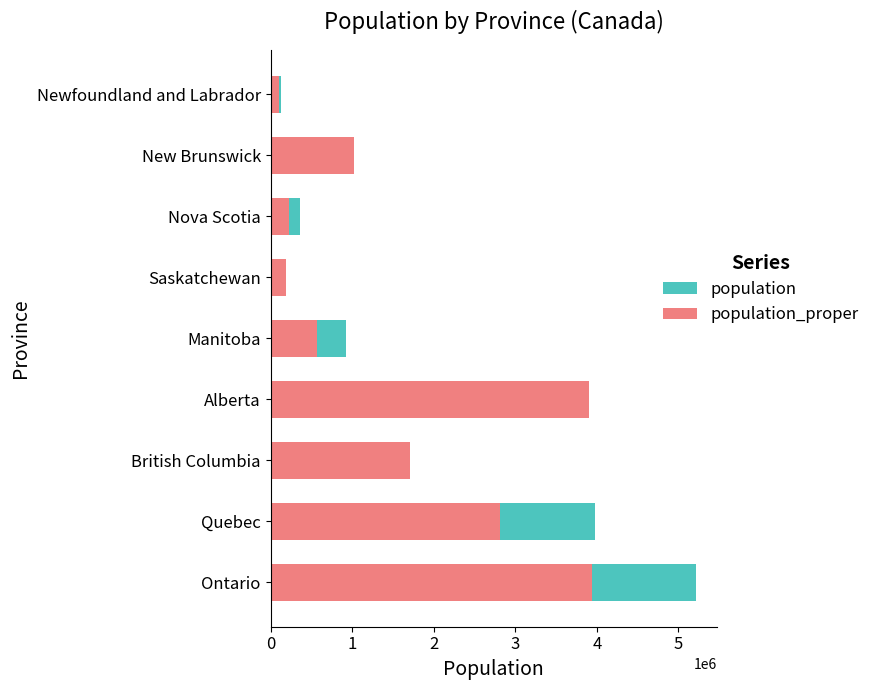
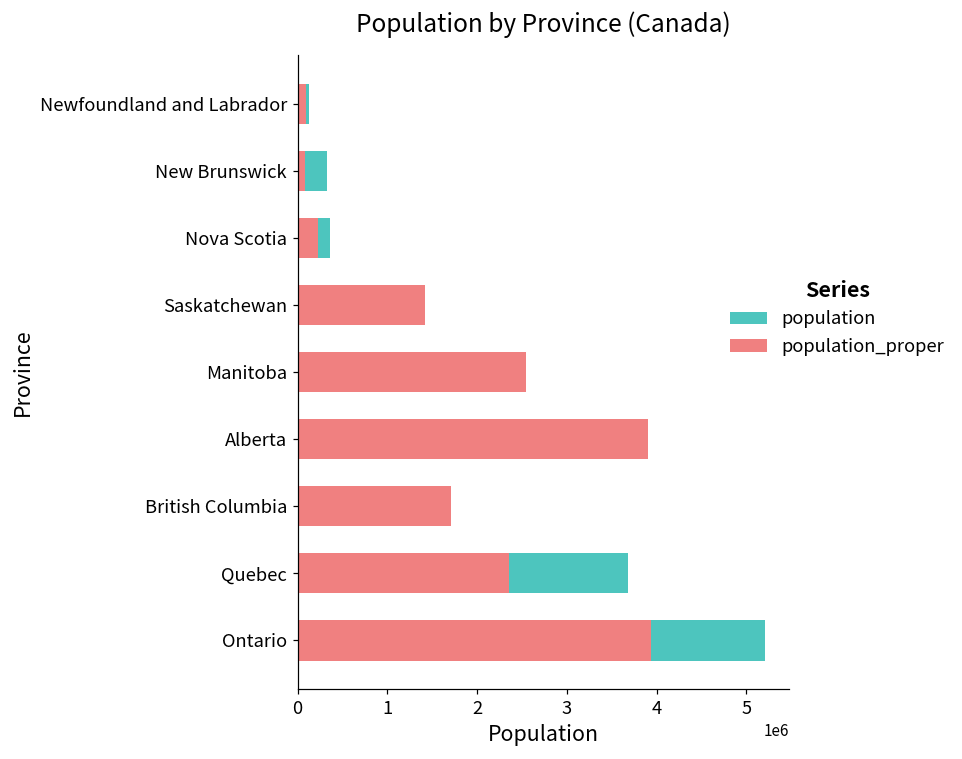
population_proper, New Brunswick: 1000000 -> 100000
population_proper, Saskatchewan: 200000 -> 1400000
population_proper, Manitoba: 600000 -> 2500000
population, Quebec: 4000000 -> 3700000
population_proper, Quebec: 2800000 -> 2400000
